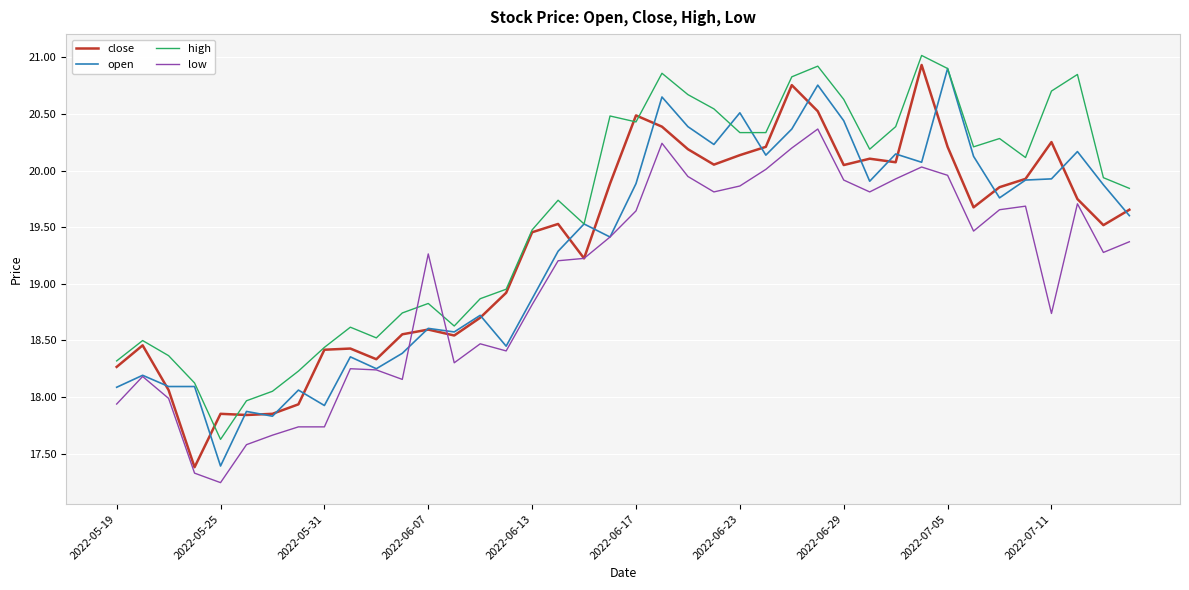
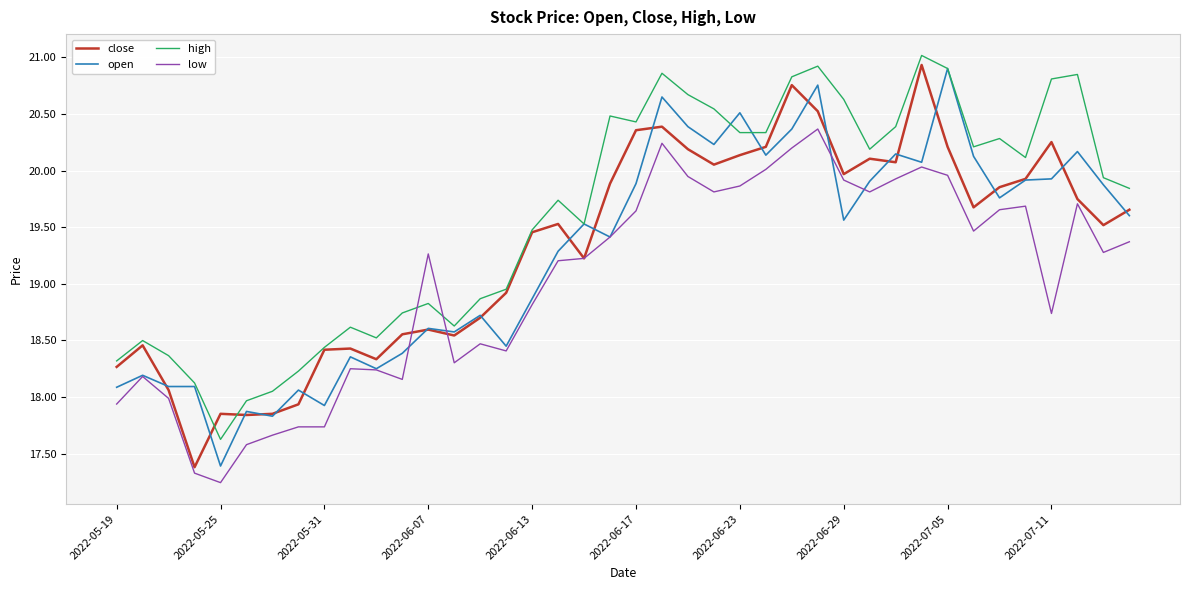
close, 2022-06-17: 20.49 -> 20.36
close, 2022-06-29: 20.05 -> 19.97
open, 2022-06-29: 20.44 -> 19.56
high, 2022-07-11: 20.70 -> 20.81
